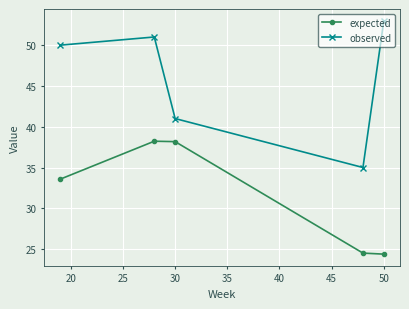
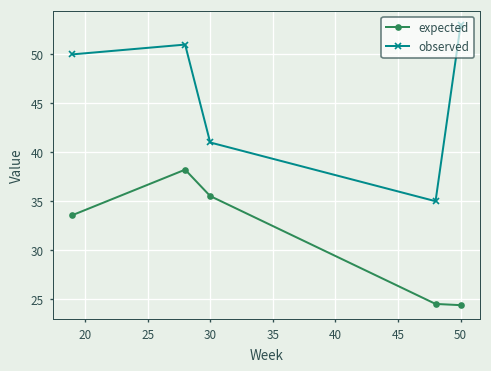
expected, 30: 38 -> 36
